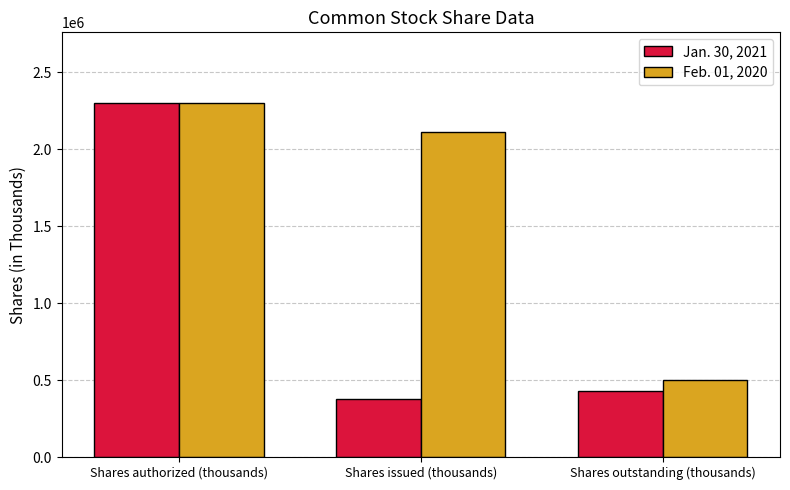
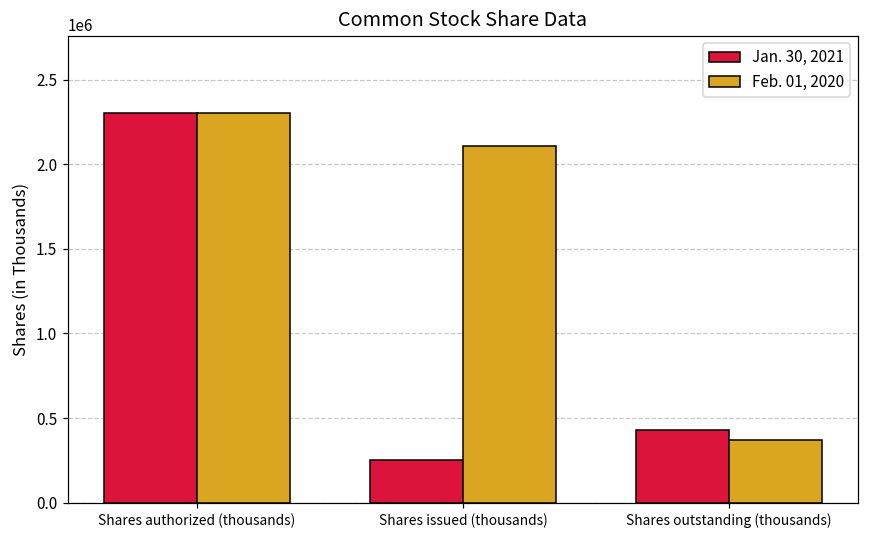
Jan. 30, 2021, Shares issued (thousands): 370000 -> 250000
Feb. 01, 2020, Shares outstanding (thousands): 500000 -> 370000
